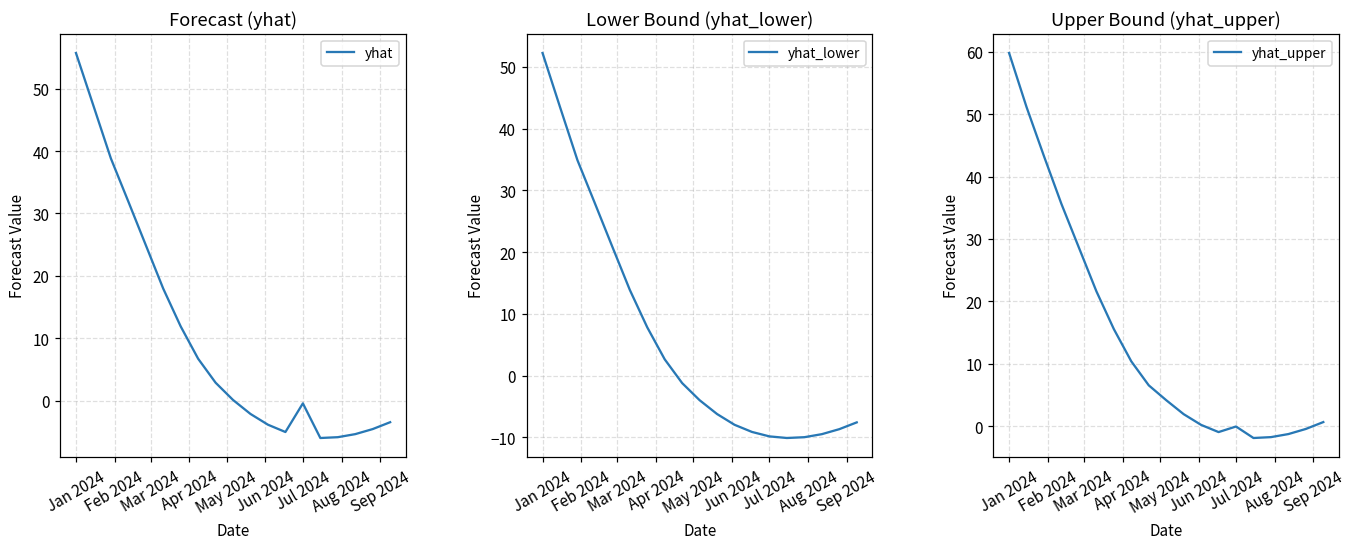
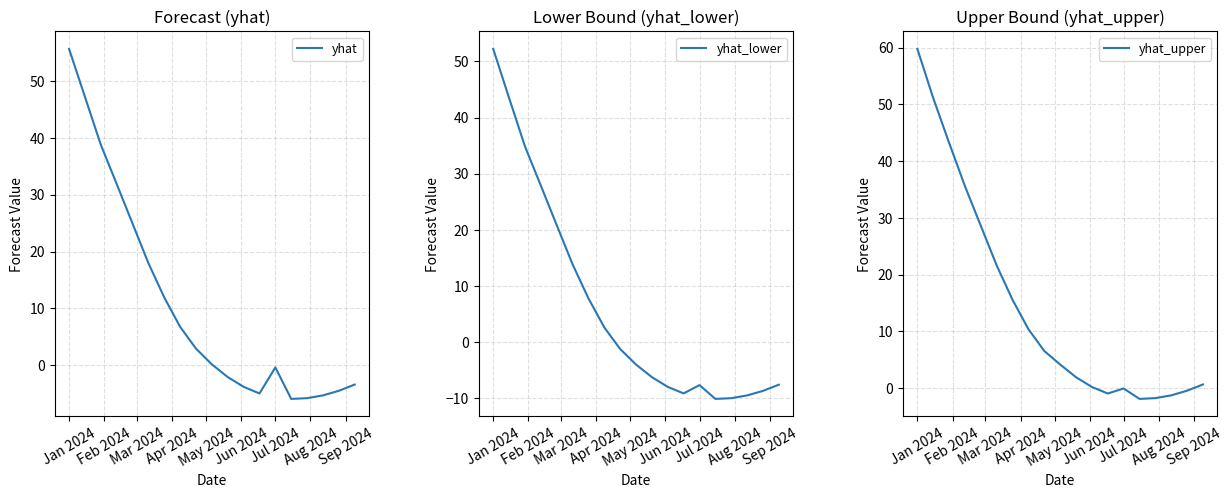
Lower Bound (yhat_lower), Jul 2024: -10 -> -8
